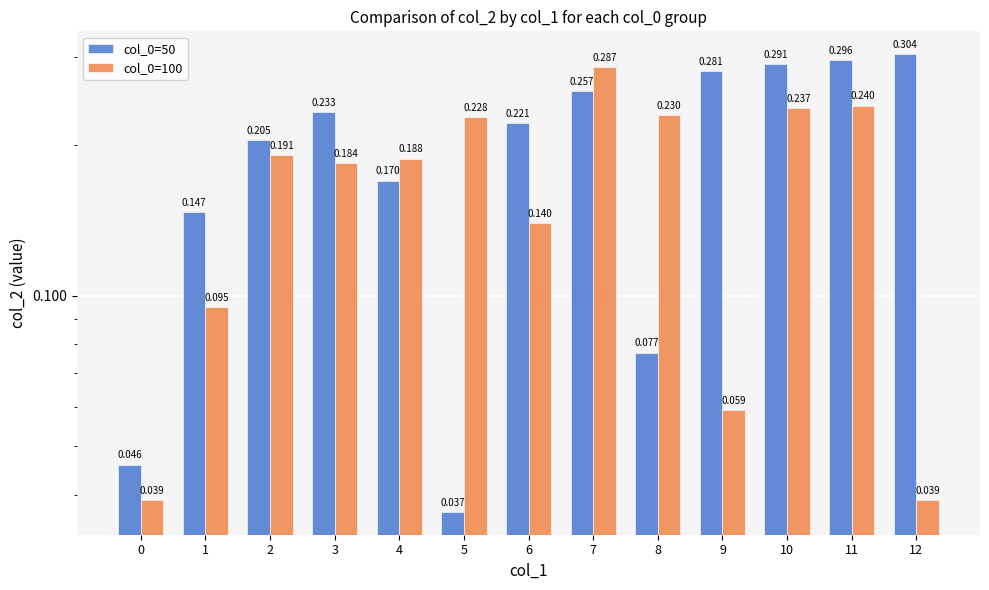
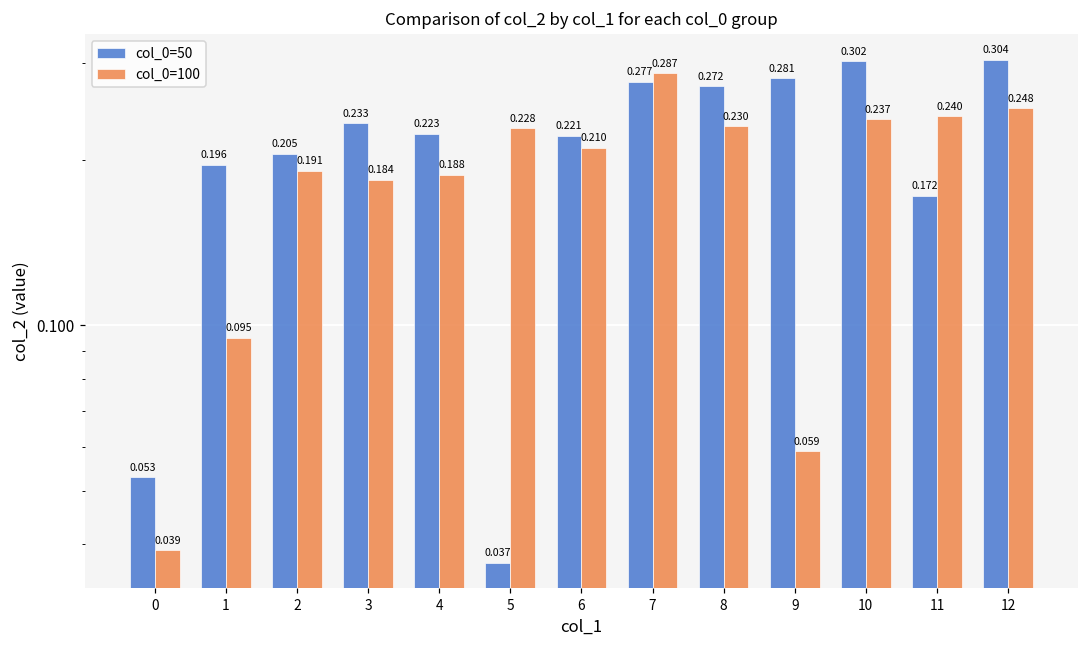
col_0=50, 0: 0.046 -> 0.053
col_0=50, 1: 0.147 -> 0.196
col_0=50, 4: 0.170 -> 0.223
col_0=100, 6: 0.140 -> 0.210
col_0=50, 7: 0.257 -> 0.277
col_0=50, 8: 0.077 -> 0.272
col_0=50, 10: 0.291 -> 0.302
col_0=50, 11: 0.296 -> 0.172
col_0=100, 12: 0.039 -> 0.248
